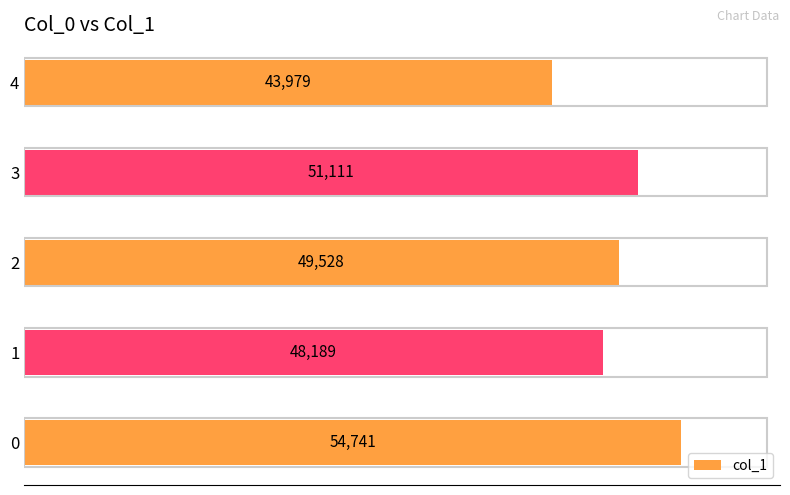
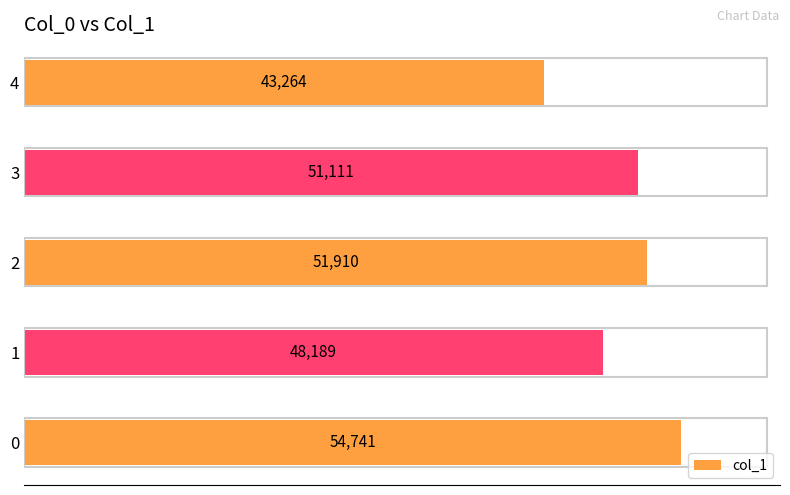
4: 43,979 -> 43,264
2: 49,528 -> 51,910
